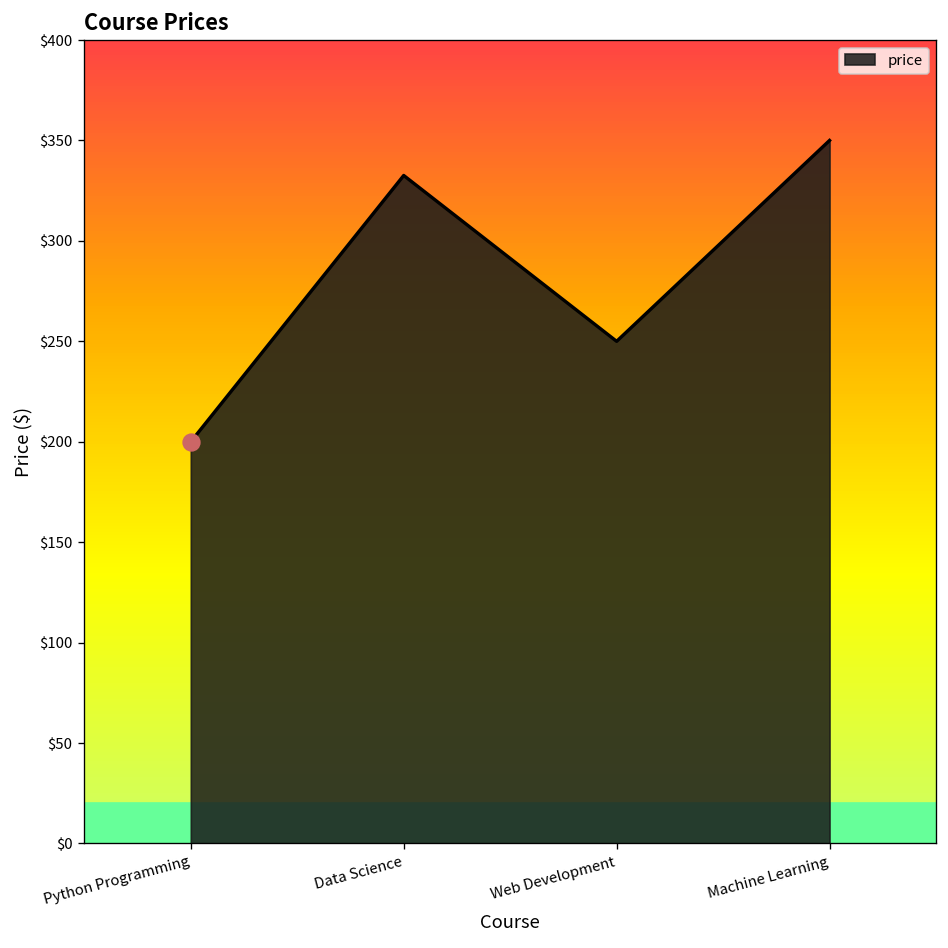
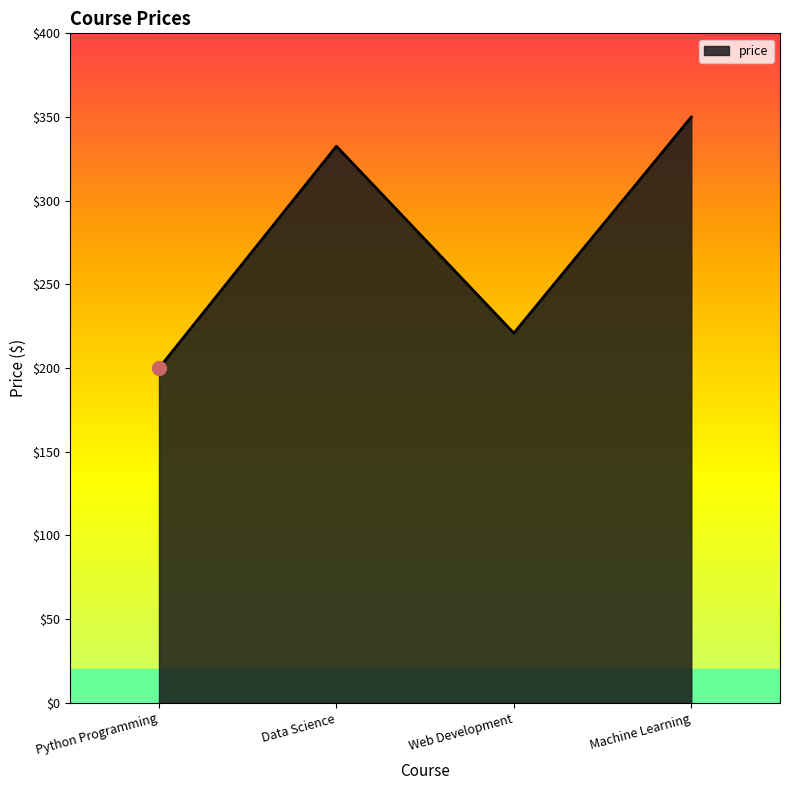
price, Web Development: $250 -> $221
